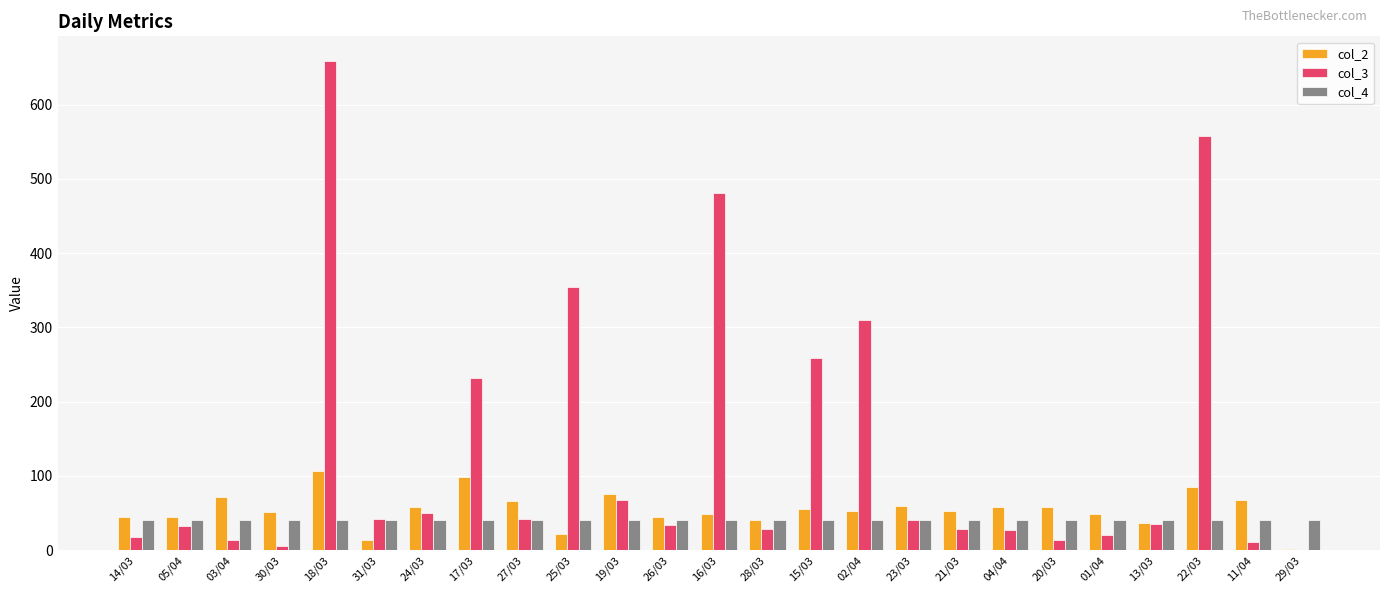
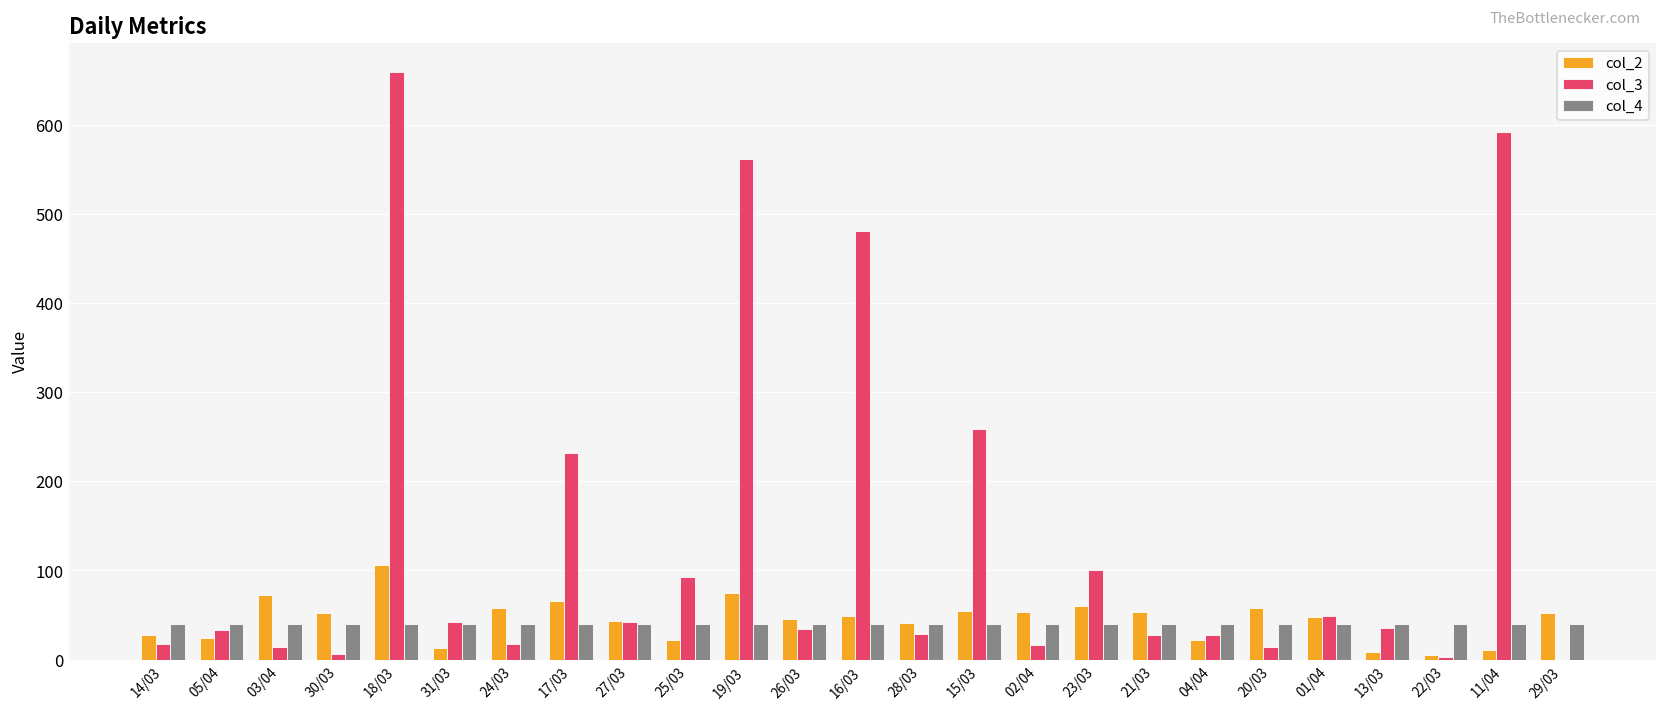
col_2, 14/03: 40 -> 30
col_2, 05/04: 40 -> 20
col_3, 24/03: 50 -> 20
col_2, 17/03: 100 -> 70
col_2, 27/03: 70 -> 40
col_3, 25/03: 350 -> 90
col_3, 19/03: 70 -> 560
col_3, 02/04: 310 -> 20
col_3, 23/03: 40 -> 100
col_2, 04/04: 60 -> 20
col_3, 01/04: 20 -> 50
col_2, 13/03: 40 -> 10
col_2, 22/03: 90 -> 10
col_3, 22/03: 560 -> 0
col_2, 11/04: 70 -> 10
col_3, 11/04: 10 -> 590
col_2, 29/03: 0 -> 50
